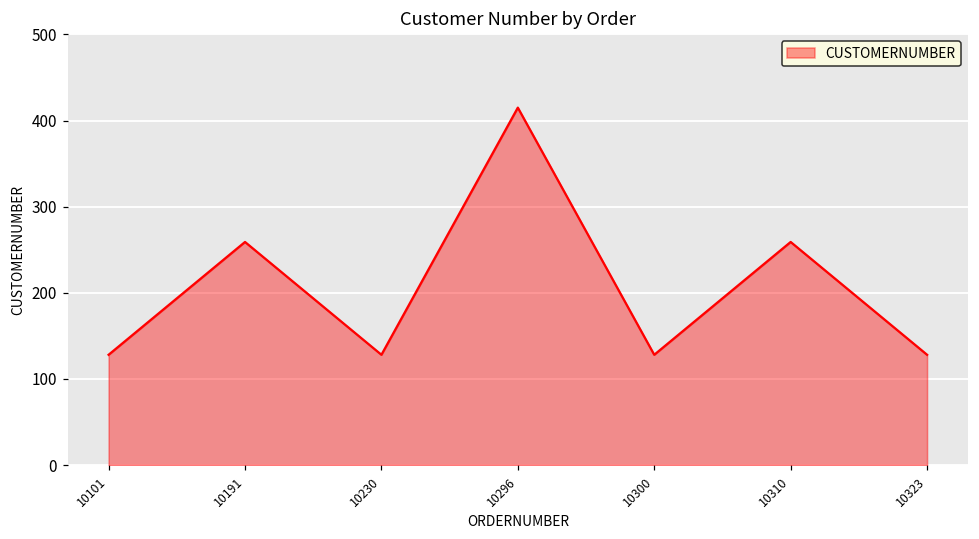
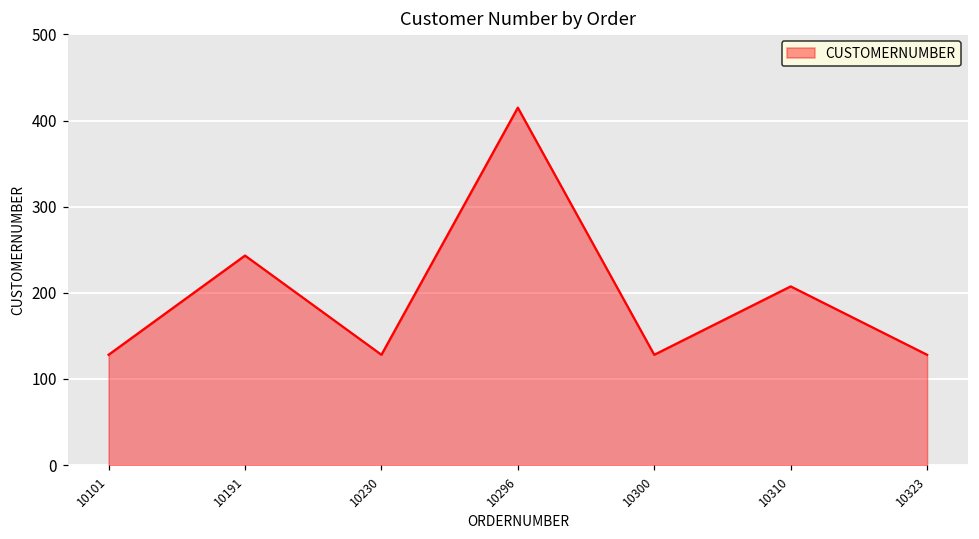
10191: 260 -> 240
10310: 260 -> 210
